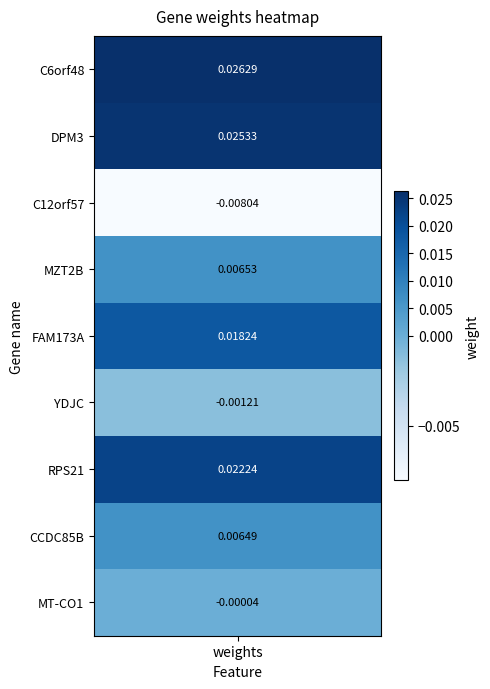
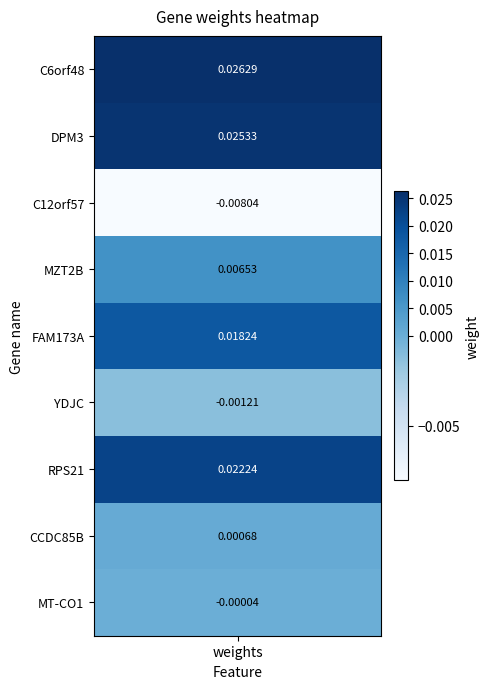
CCDC85B, weights: 0.00649 -> 0.00068
